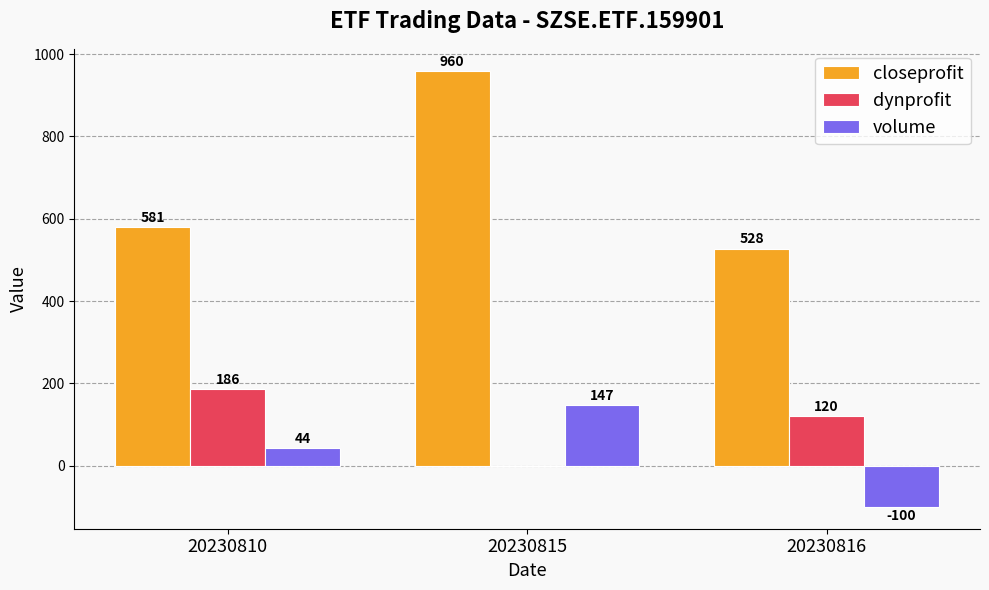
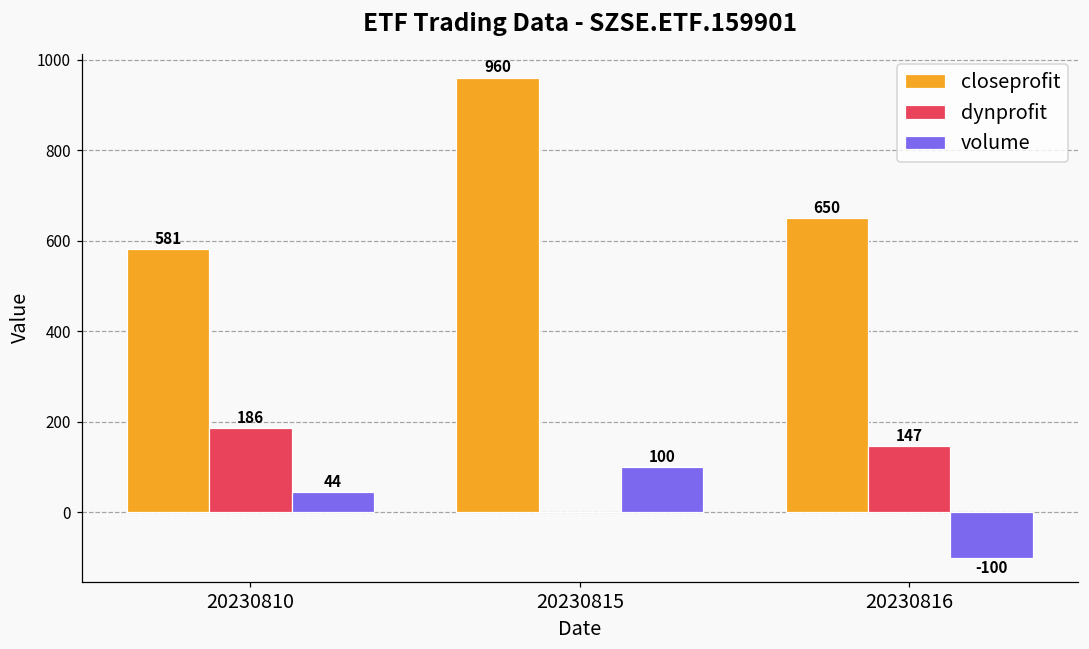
volume, 20230815: 147 -> 100
closeprofit, 20230816: 528 -> 650
dynprofit, 20230816: 120 -> 147
